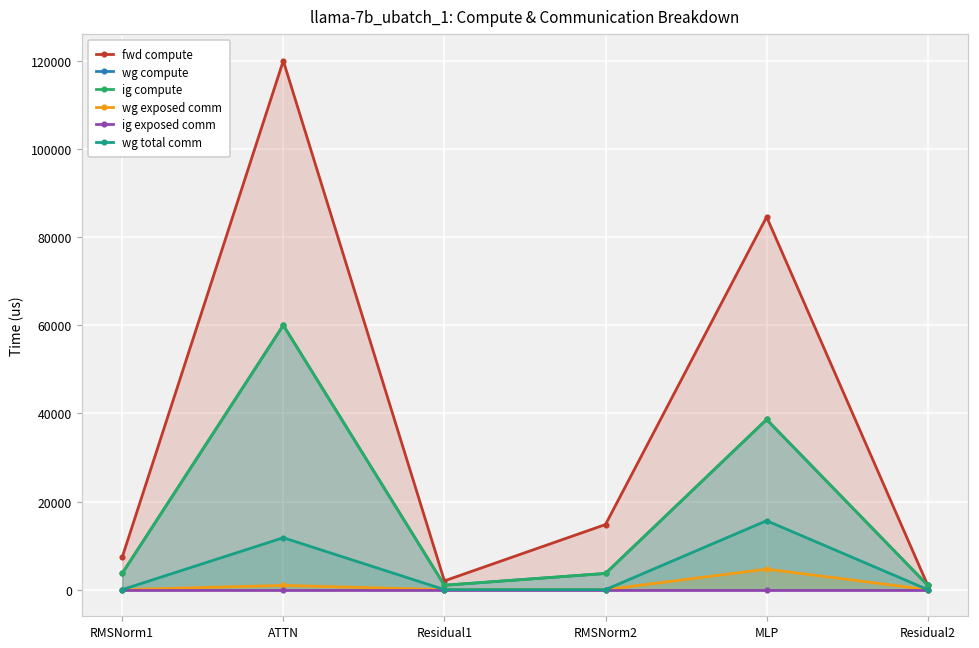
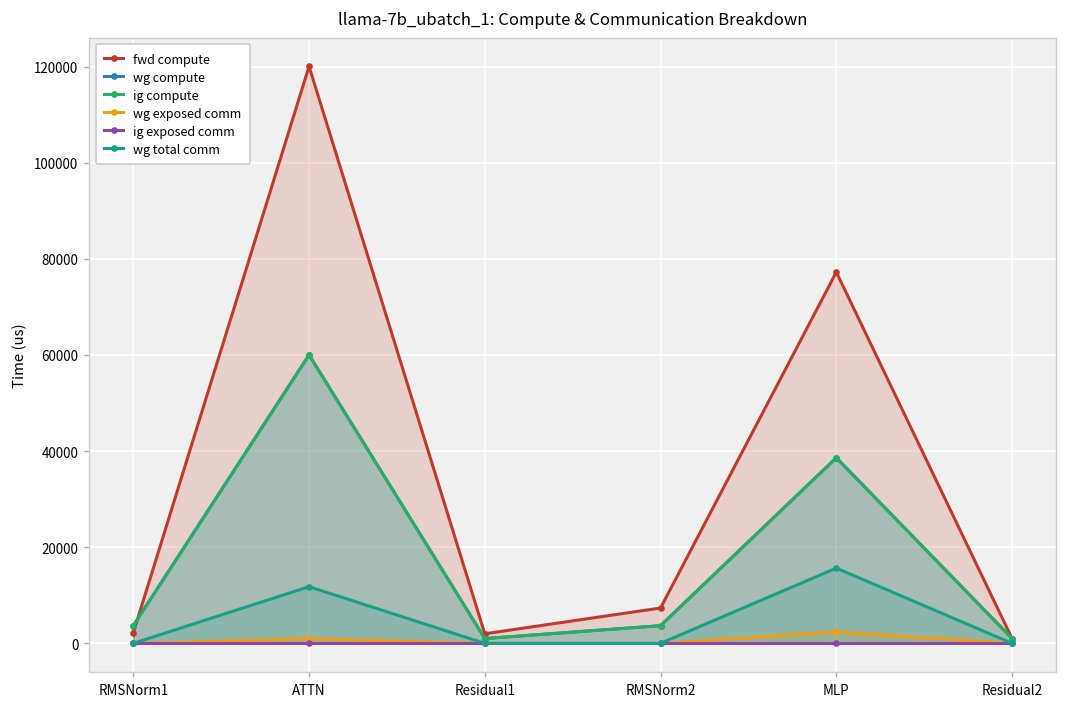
fwd compute, RMSNorm1: 7000 -> 2000
fwd compute, RMSNorm2: 15000 -> 7000
fwd compute, MLP: 85000 -> 77000
wg exposed comm, MLP: 5000 -> 2000
